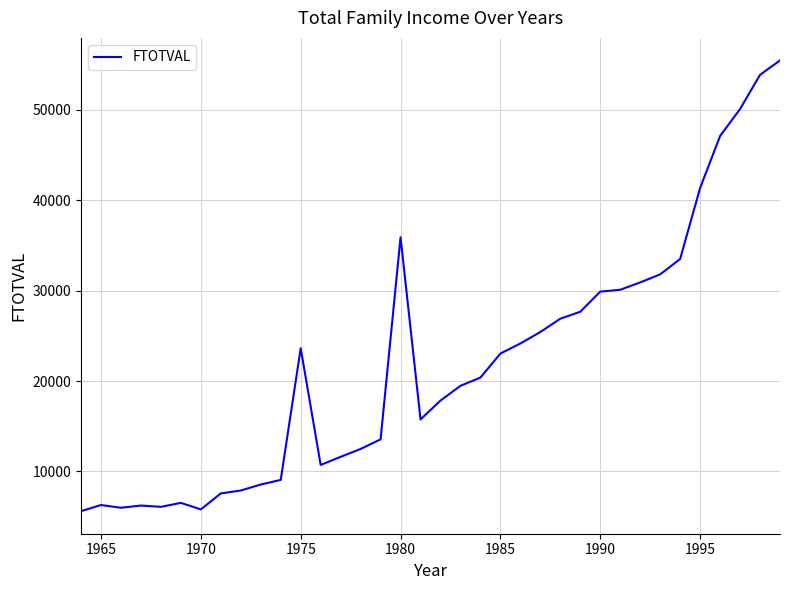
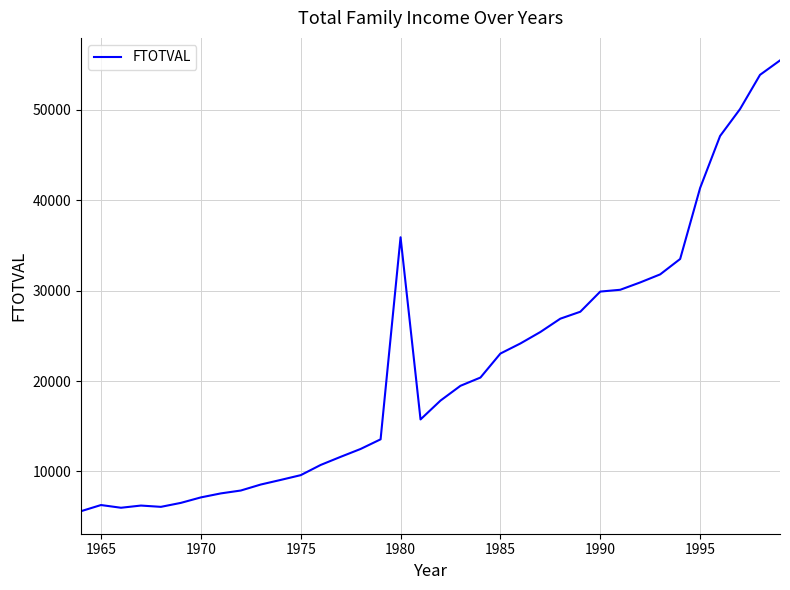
1970: 6000 -> 7000
1975: 24000 -> 10000
